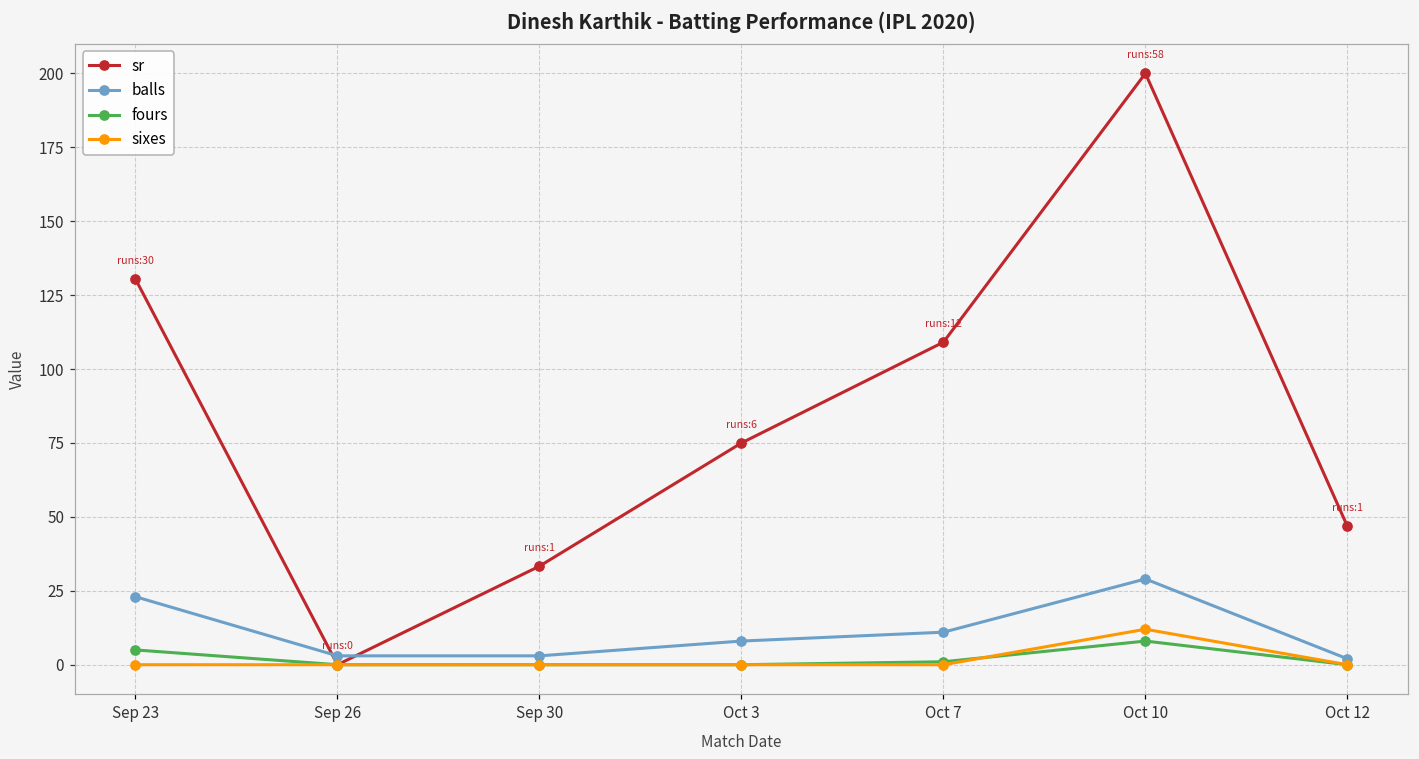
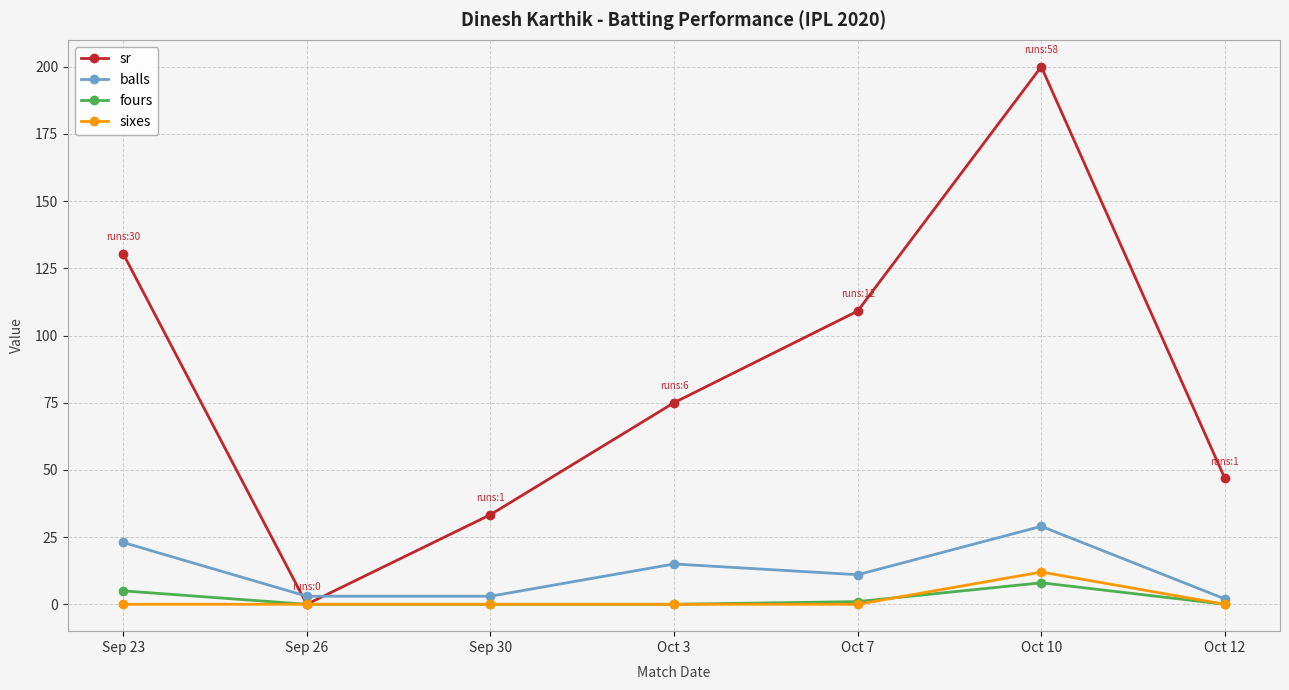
balls, Oct 3: 8 -> 15
